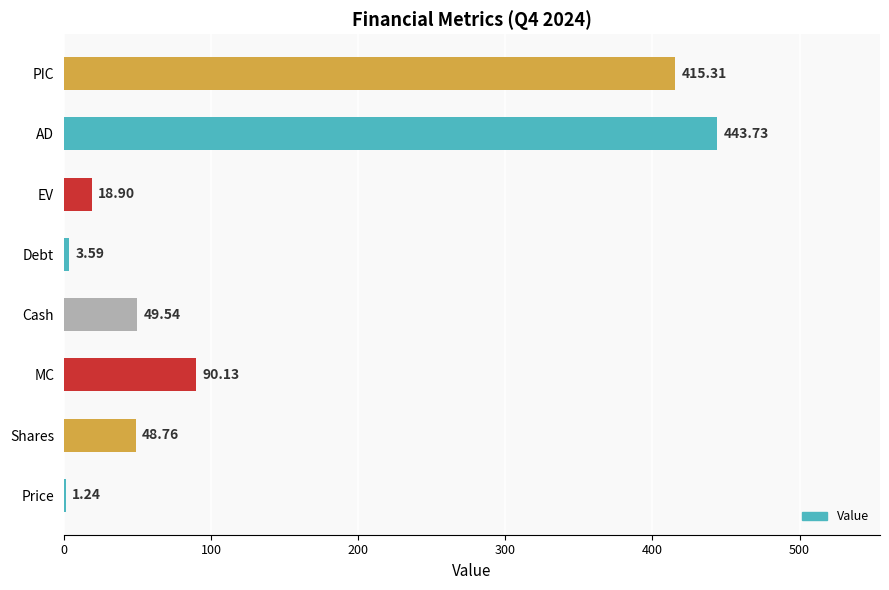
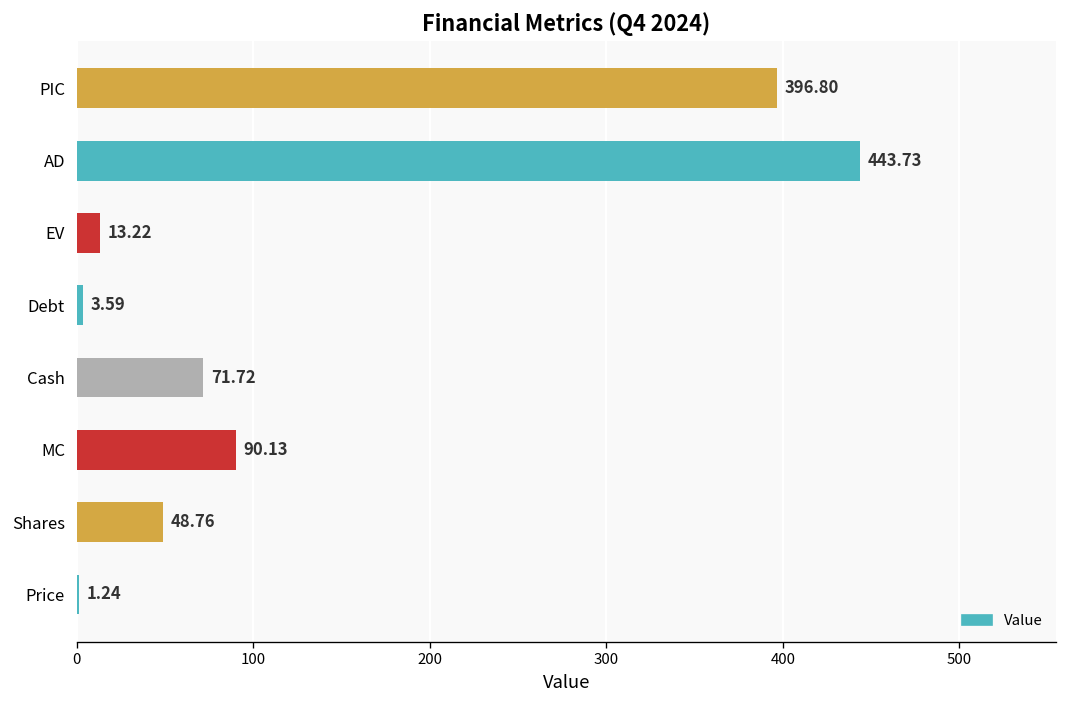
PIC: 415.31 -> 396.80
EV: 18.90 -> 13.22
Cash: 49.54 -> 71.72
